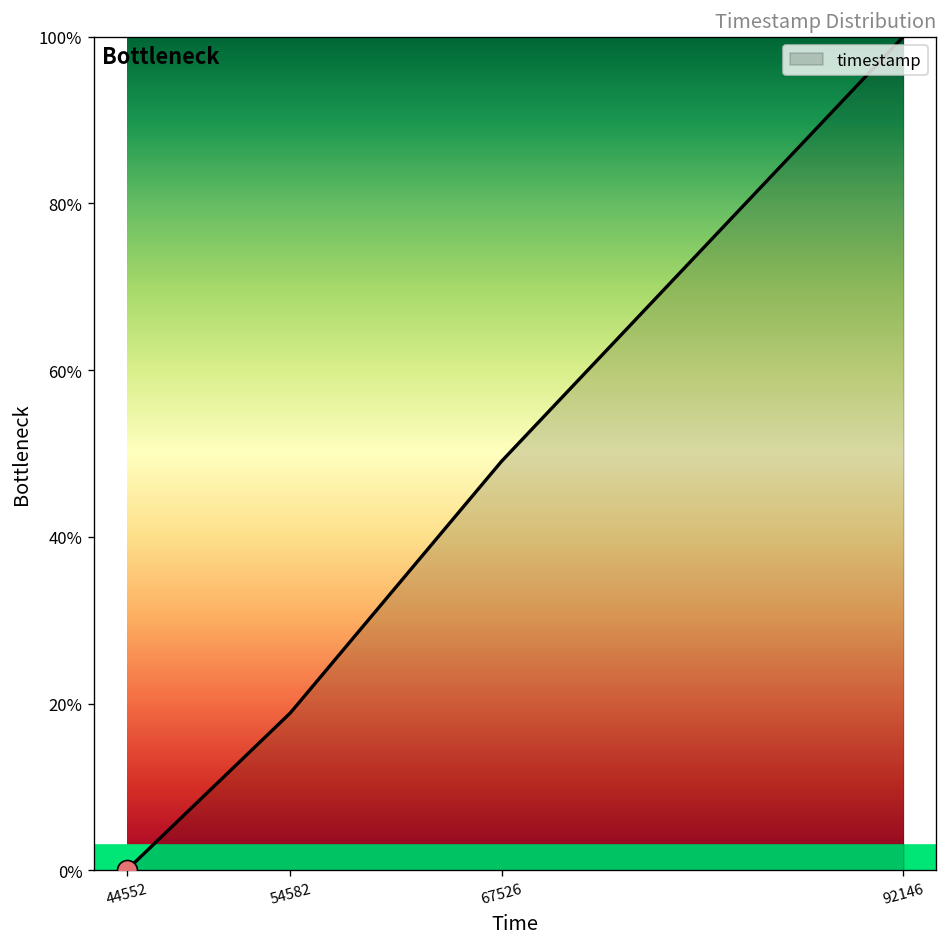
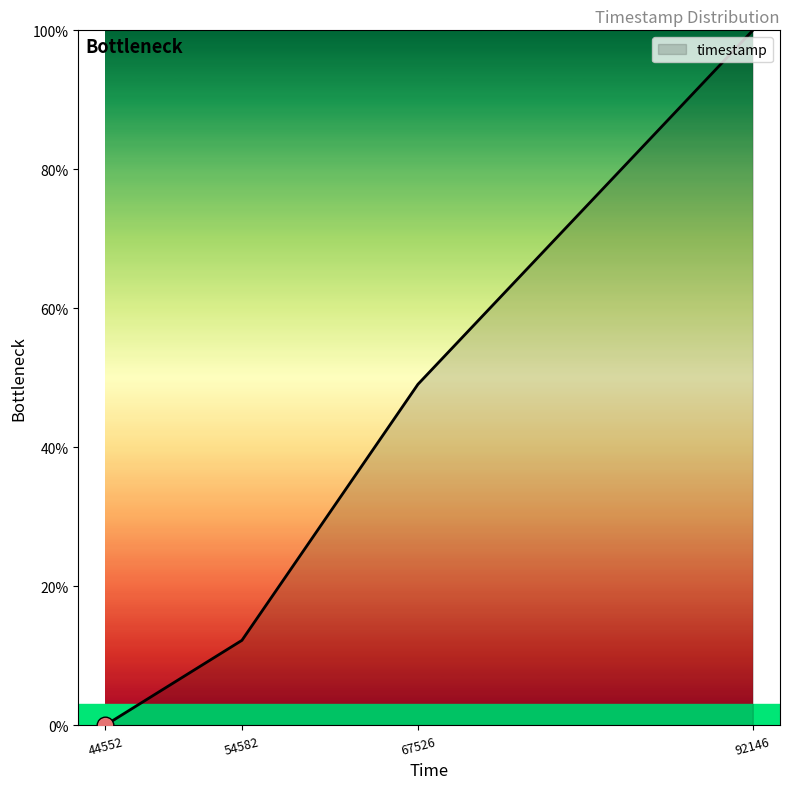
timestamp, 54582: 19% -> 12%
